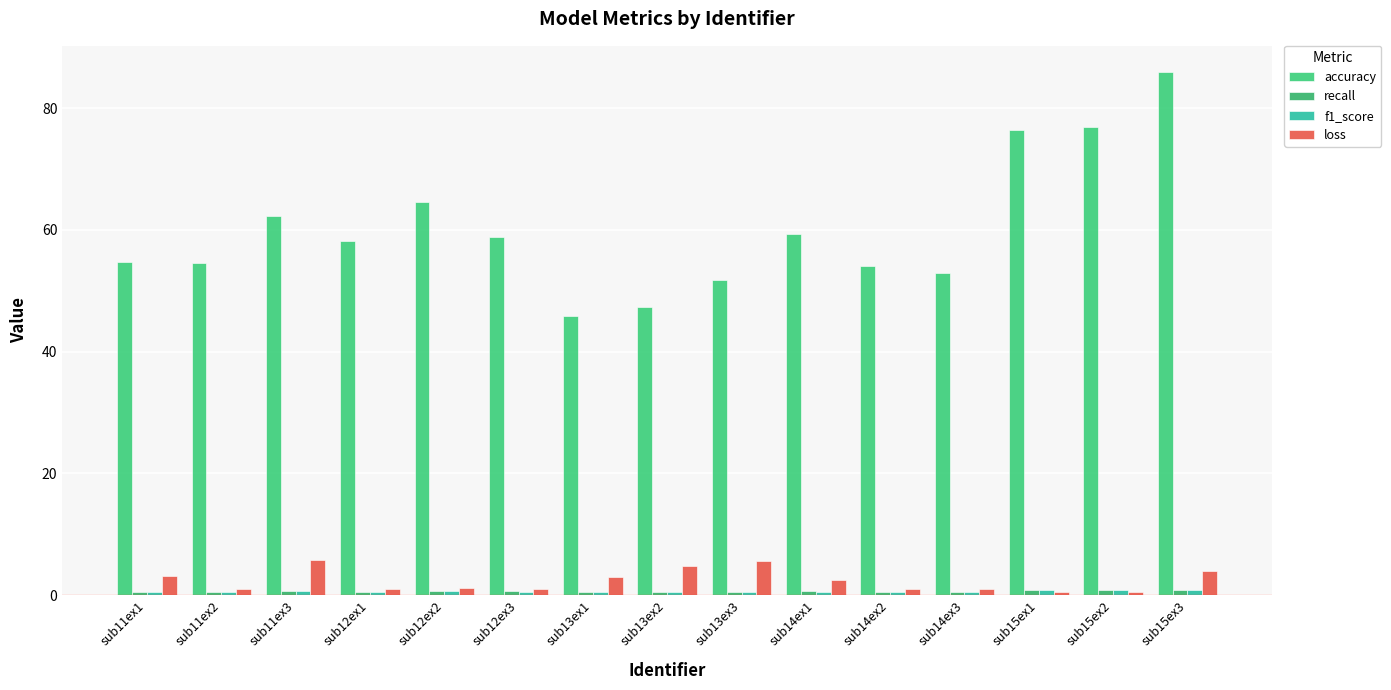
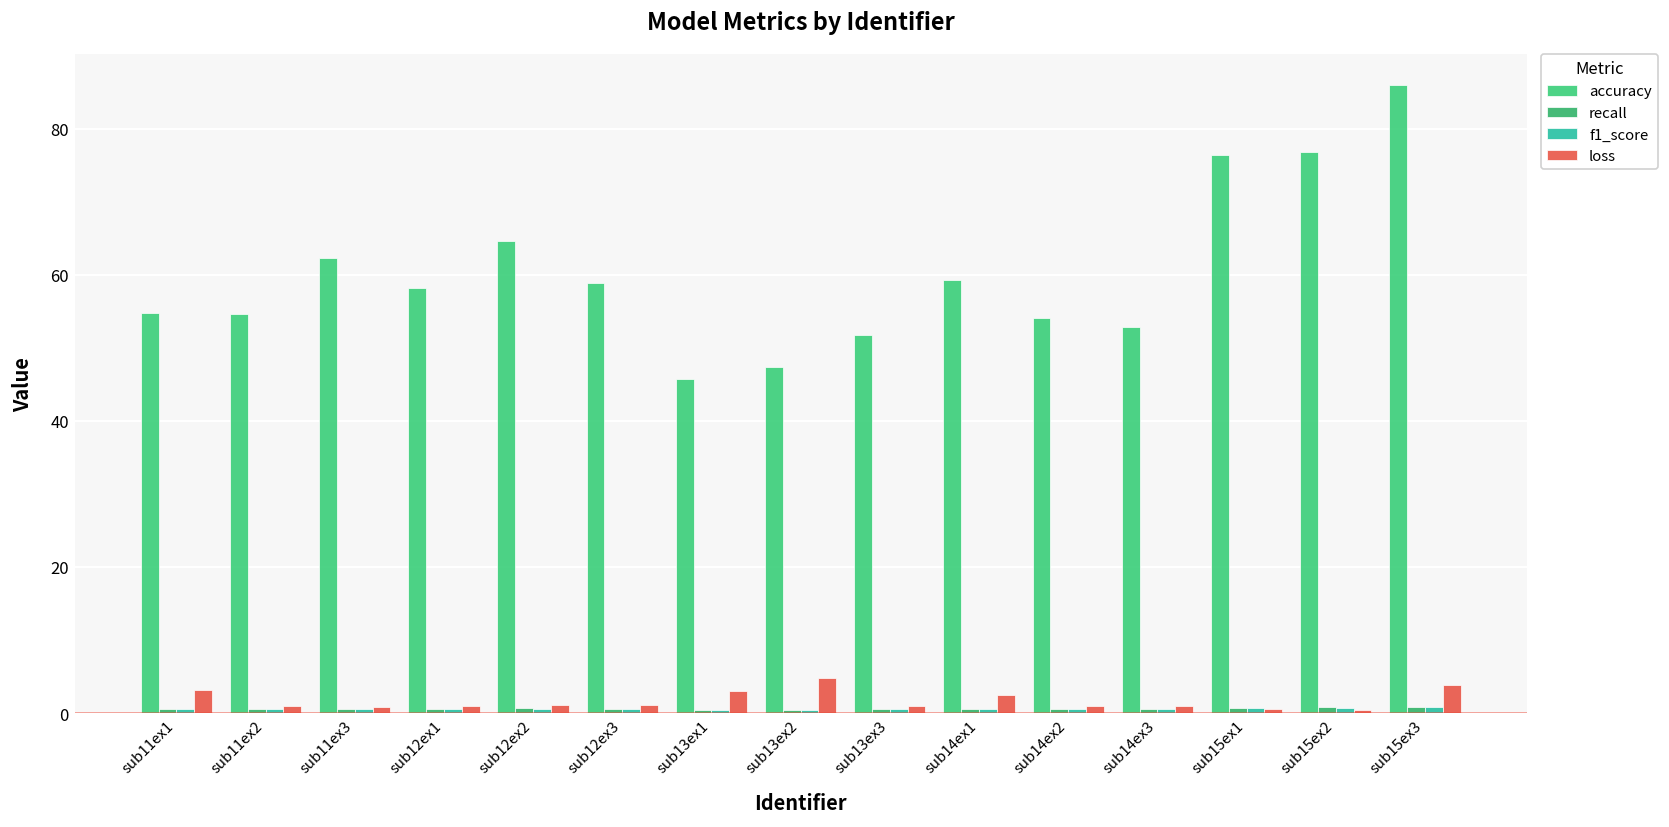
loss, sub11ex3: 6 -> 1
loss, sub13ex3: 6 -> 1
